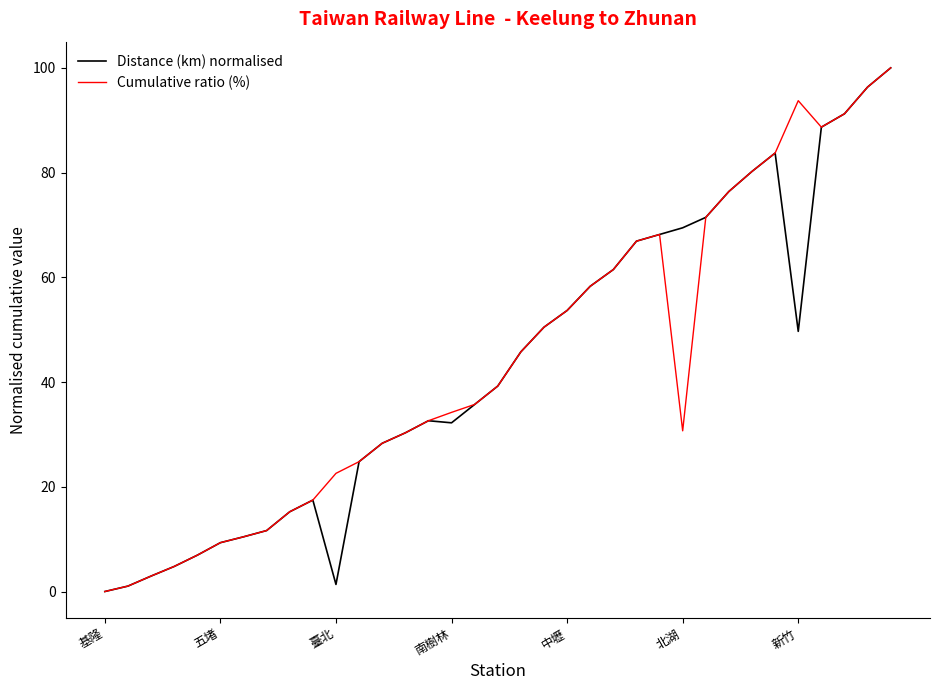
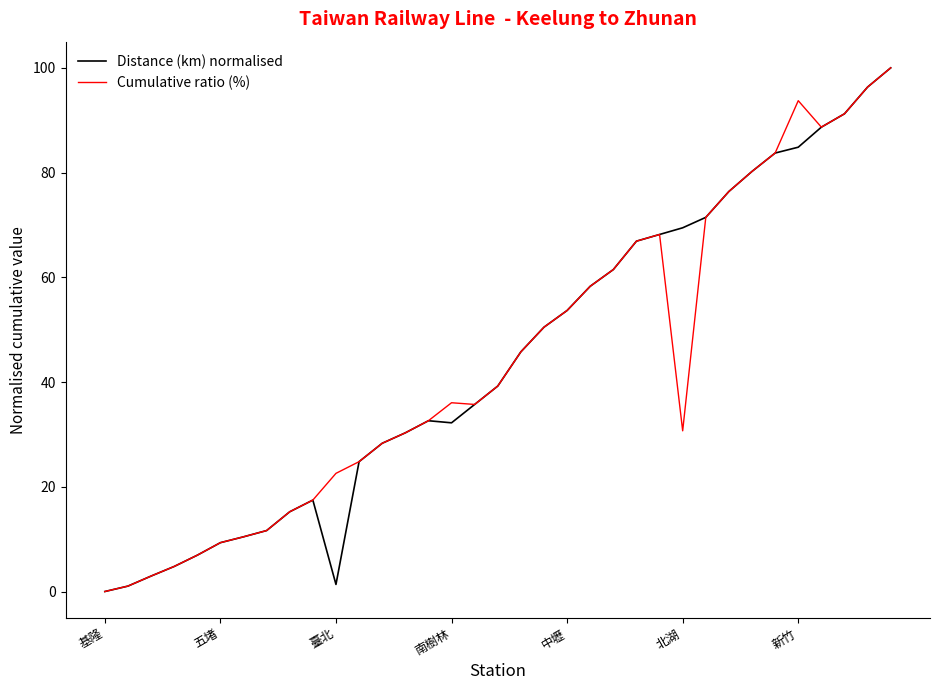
Cumulative ratio (%), 南樹林: 34 -> 36
Distance (km) normalised, 新竹: 50 -> 85
